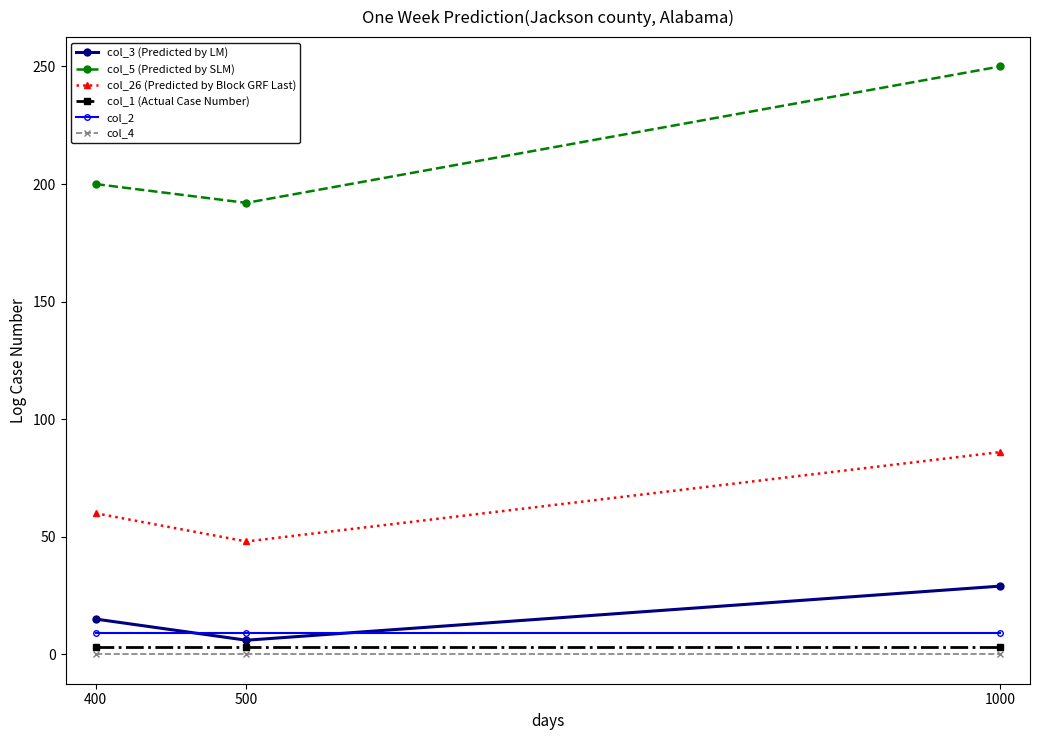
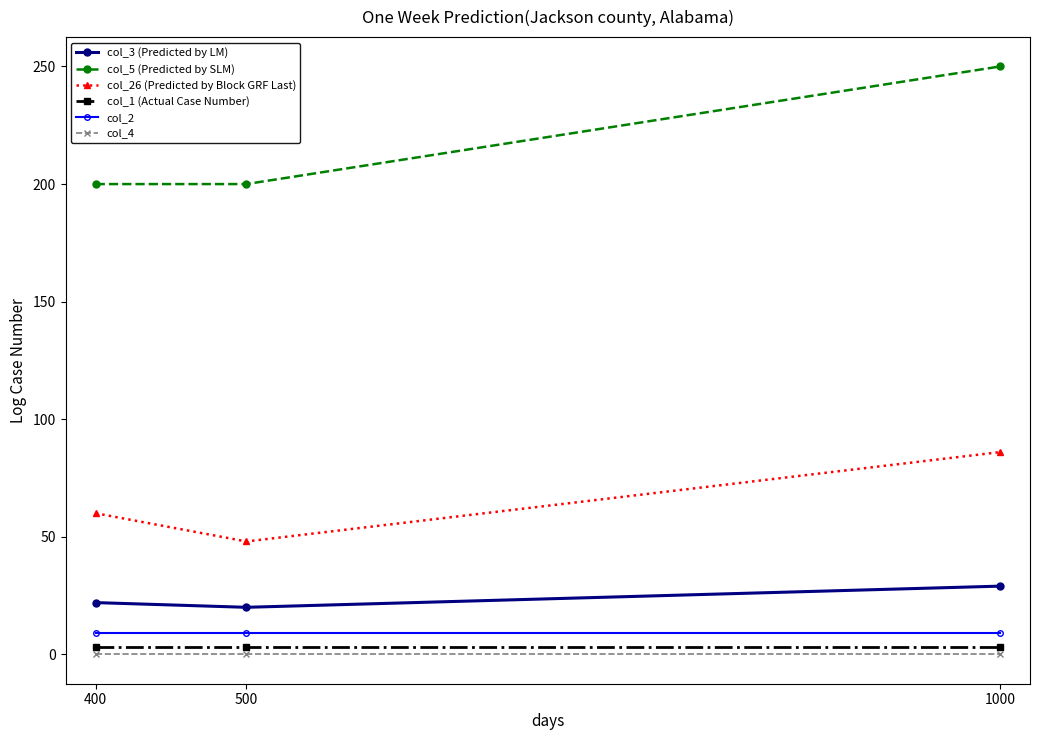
col_3 (Predicted by LM), 400: 15 -> 22
col_3 (Predicted by LM), 500: 6 -> 20
col_5 (Predicted by SLM), 500: 192 -> 200
